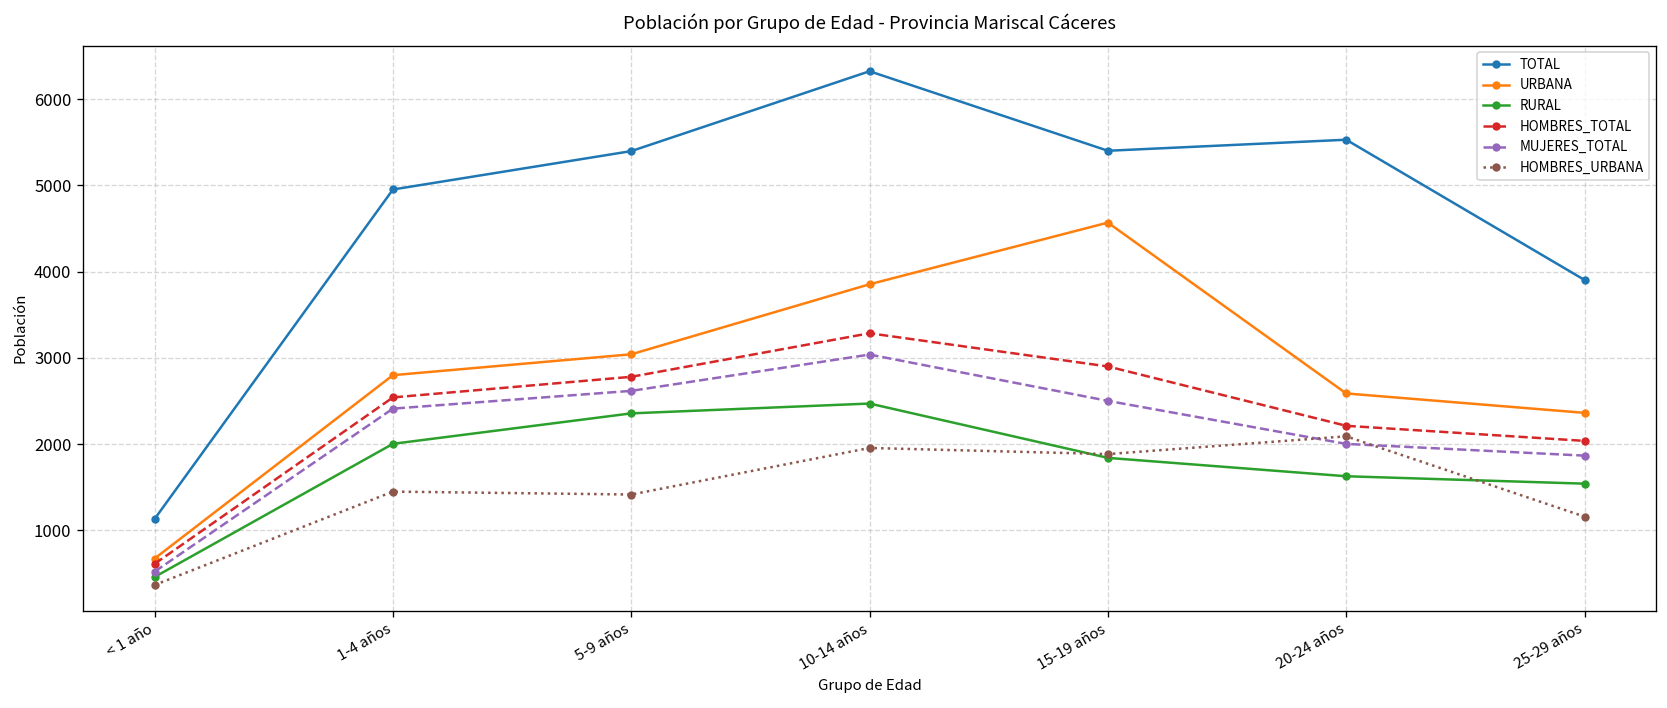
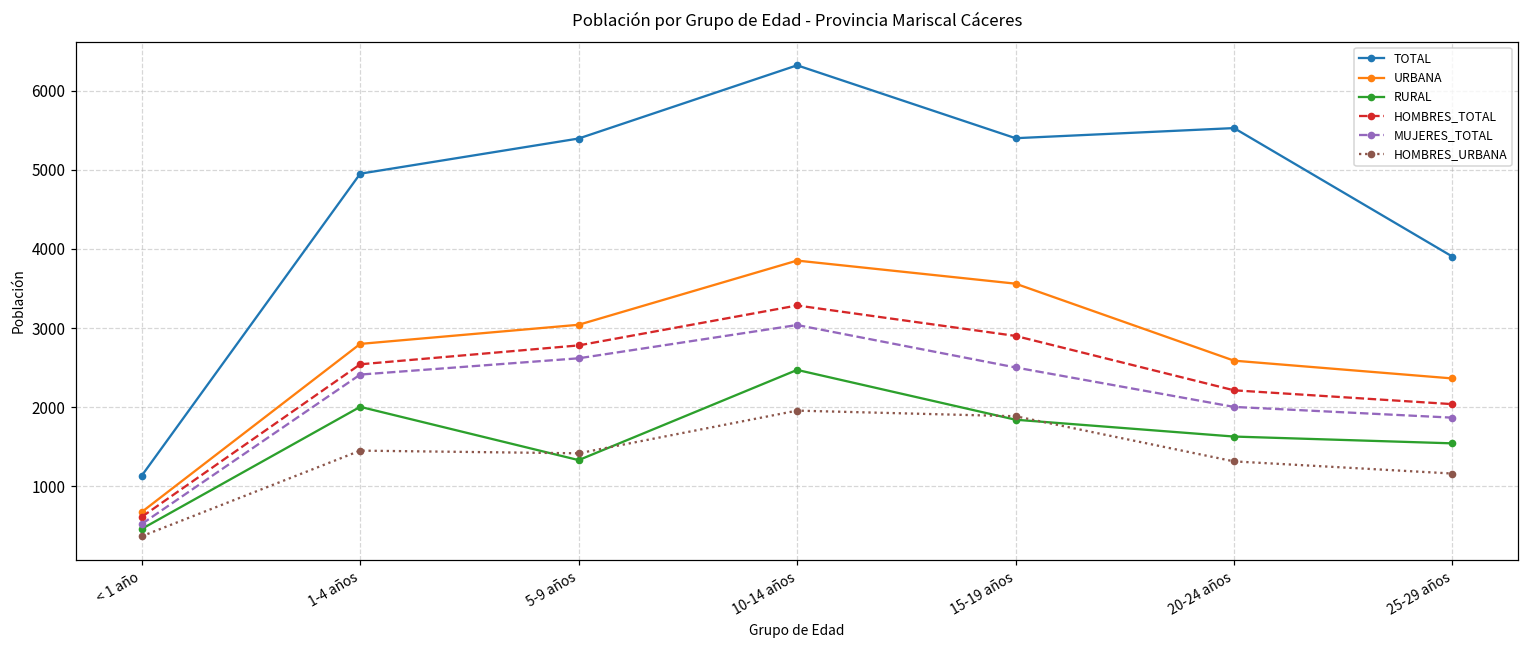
RURAL, 5-9 años: 2400 -> 1300
URBANA, 15-19 años: 4600 -> 3600
HOMBRES_URBANA, 20-24 años: 2100 -> 1300
